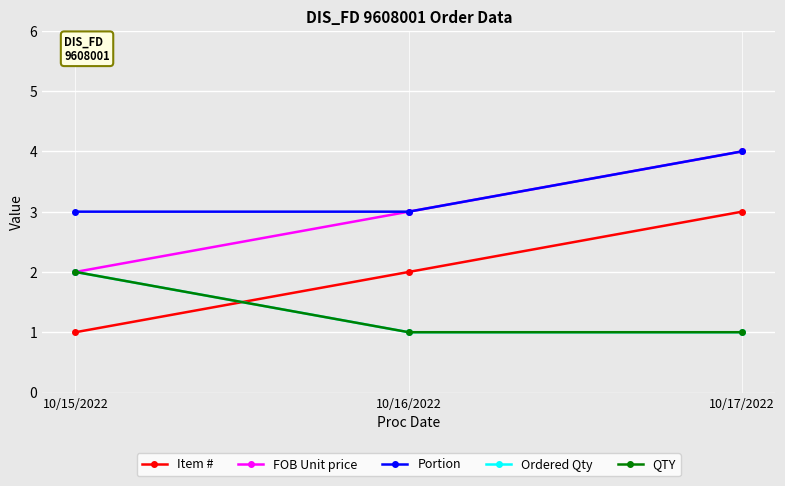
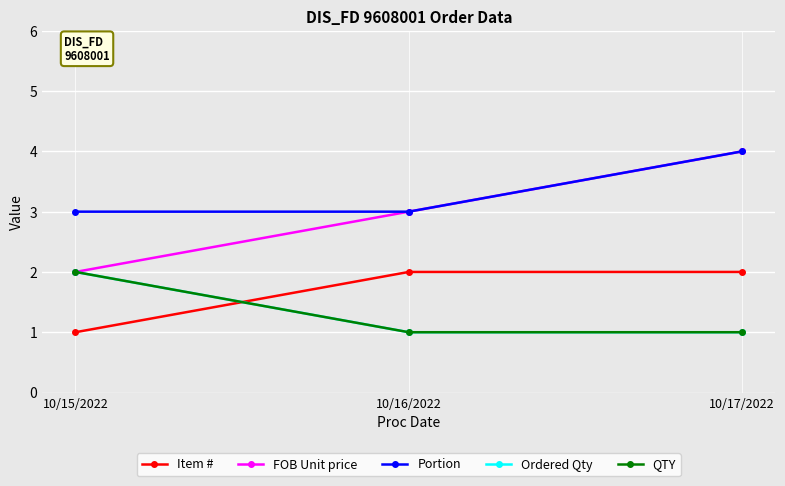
Item #, 10/17/2022: 3 -> 2
